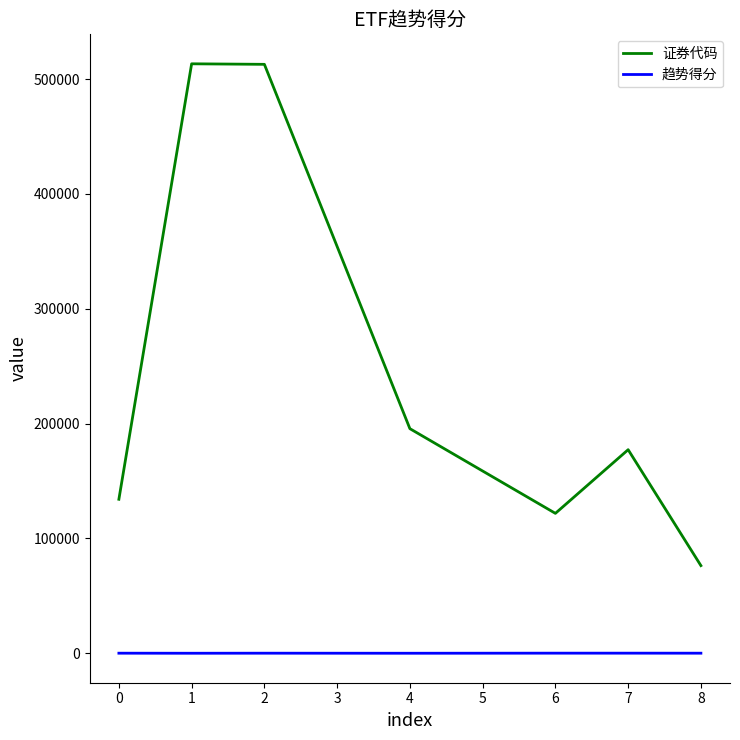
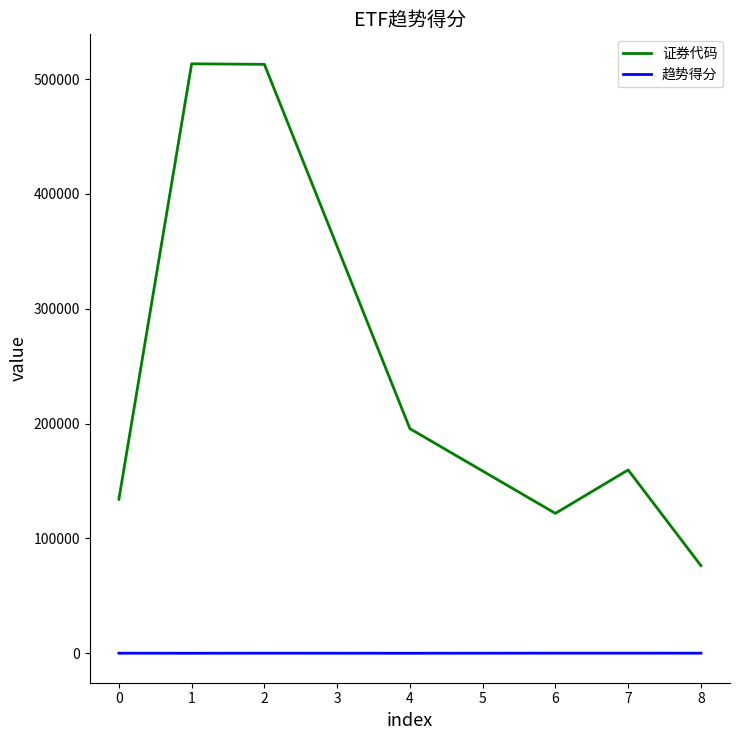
证券代码, 7: 177000 -> 160000
